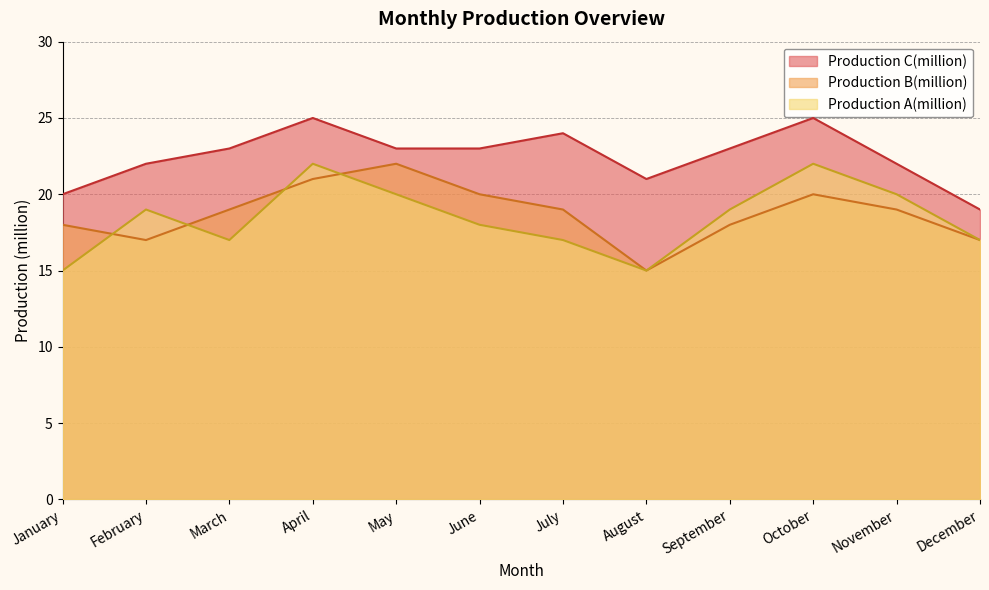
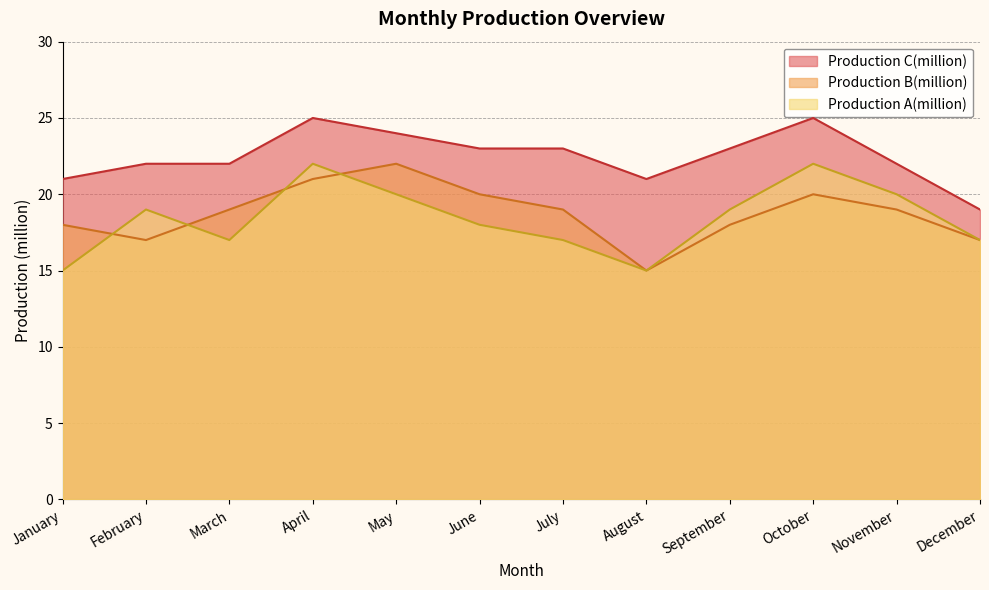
Production C(million), January: 20 -> 21
Production C(million), March: 23 -> 22
Production C(million), May: 23 -> 24
Production C(million), July: 24 -> 23
